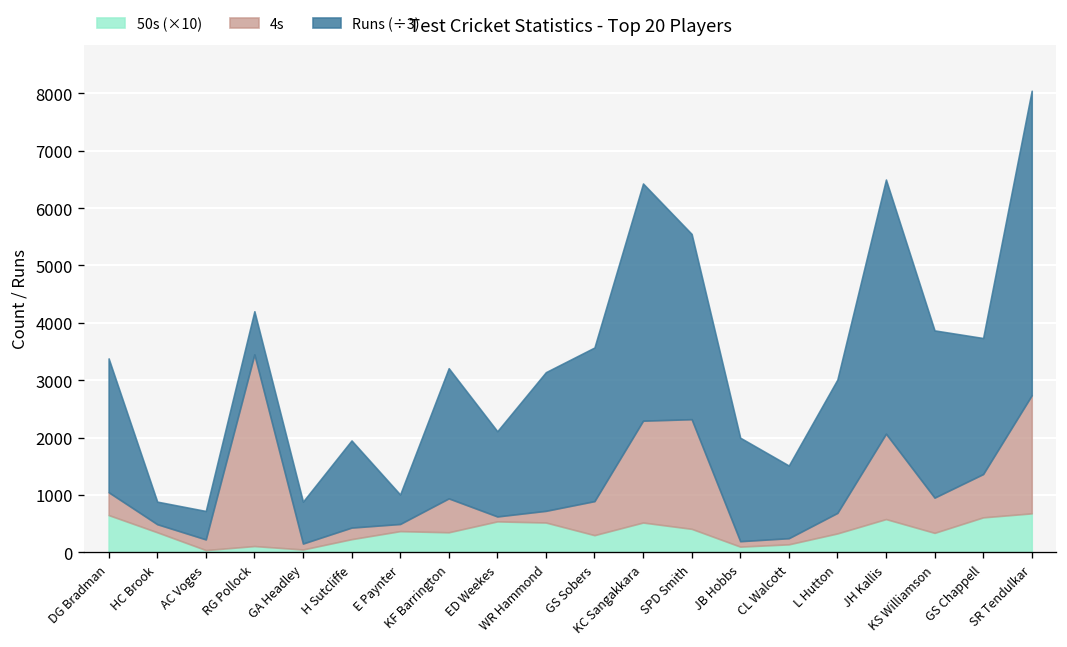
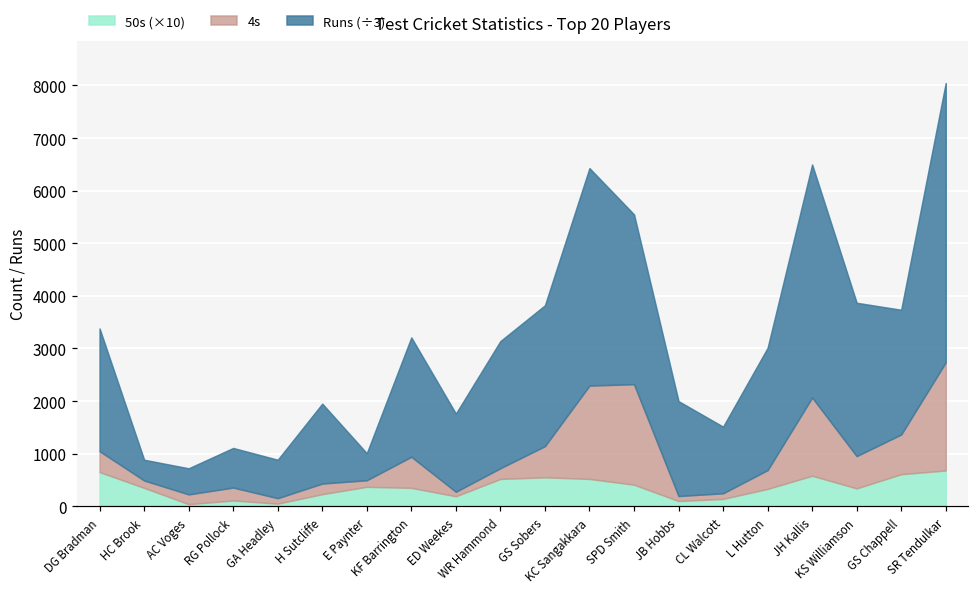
4s, RG Pollock: 3300 -> 200
50s (×10), ED Weekes: 500 -> 200
50s (×10), GS Sobers: 300 -> 600
